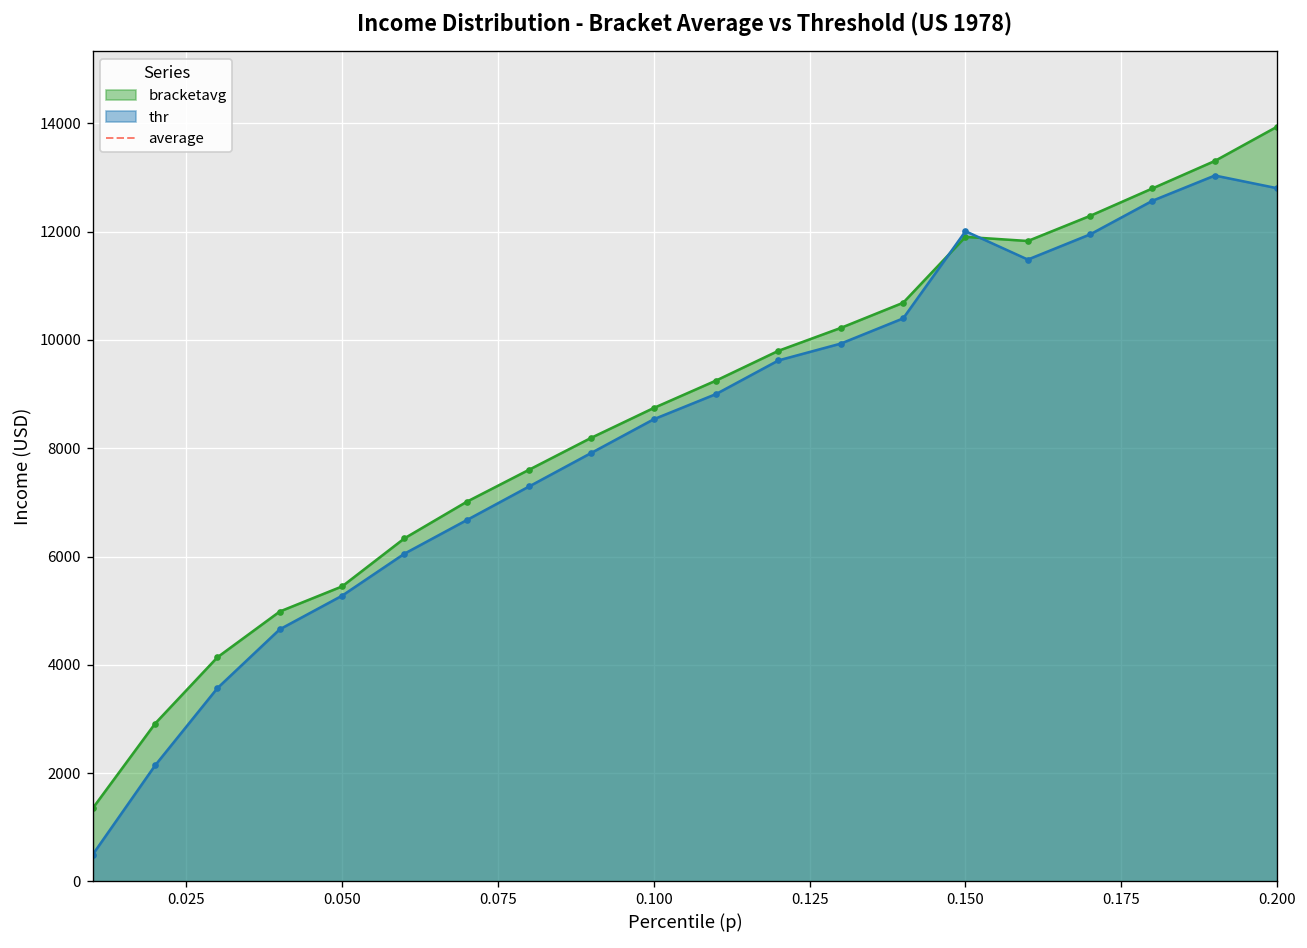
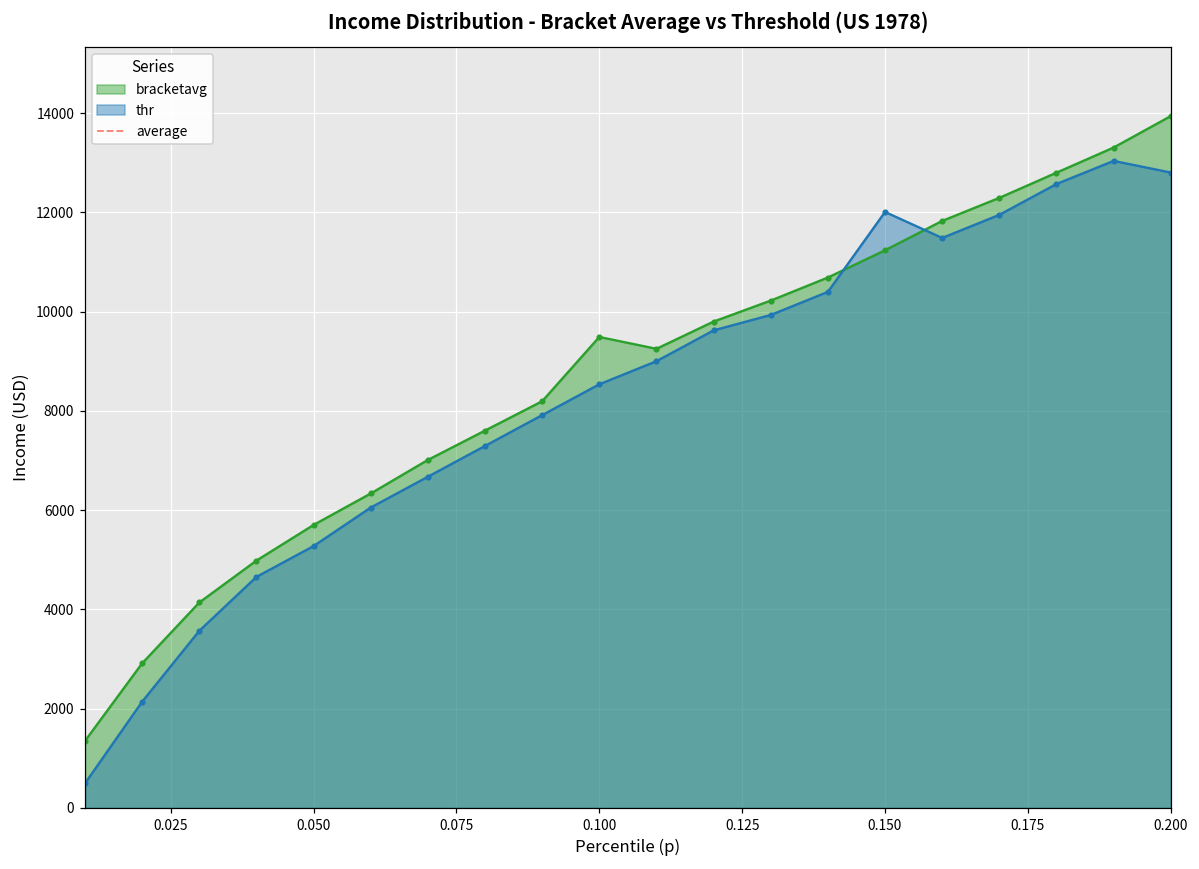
bracketavg, 0.050: 5400 -> 5700
bracketavg, 0.100: 8700 -> 9500
bracketavg, 0.150: 11900 -> 11200
